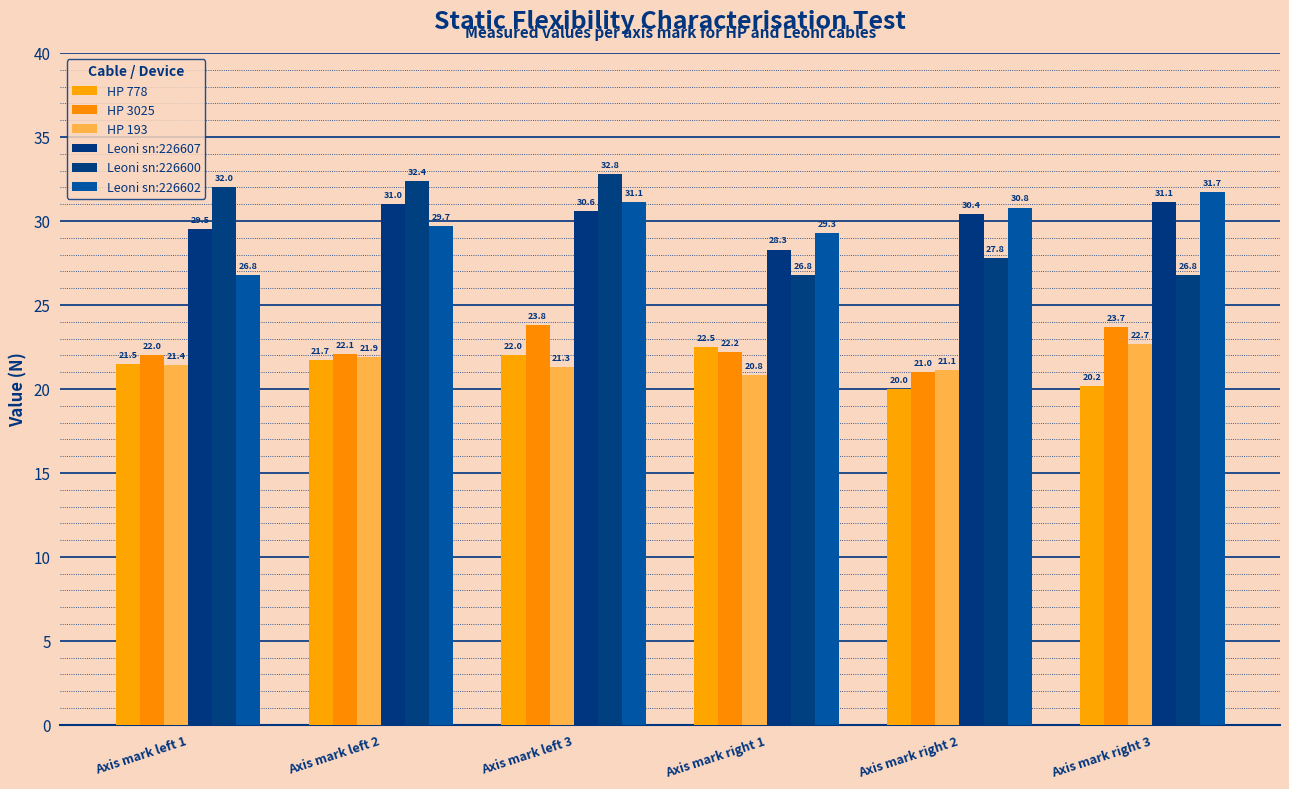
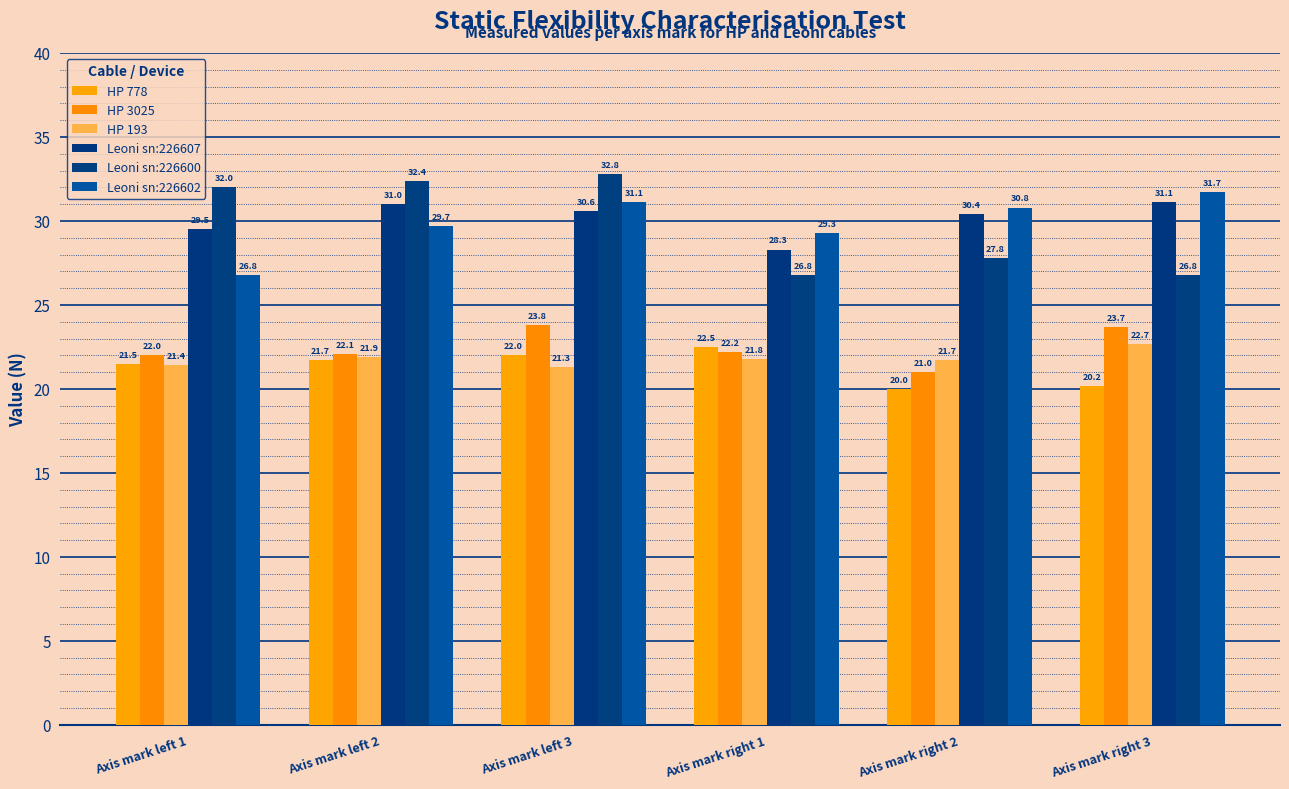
HP 193, Axis mark right 1: 20.8 -> 21.8
HP 193, Axis mark right 2: 21.1 -> 21.7
